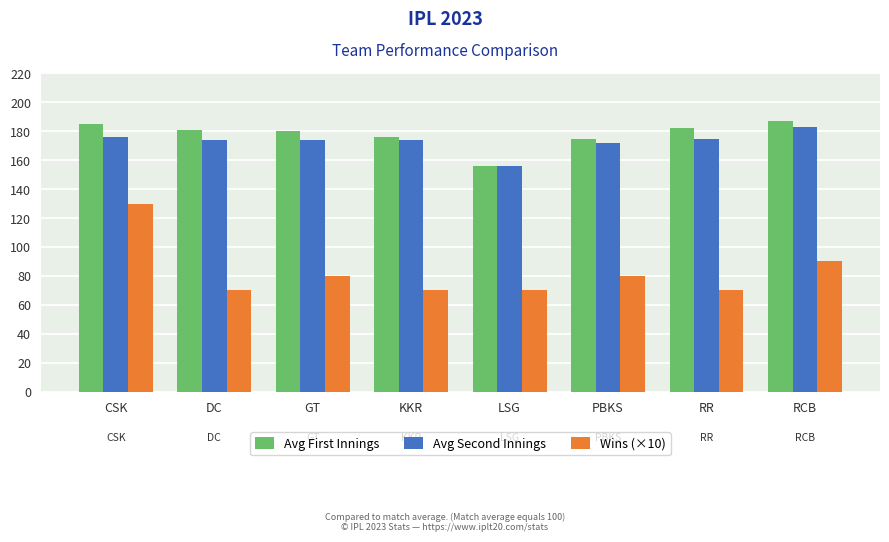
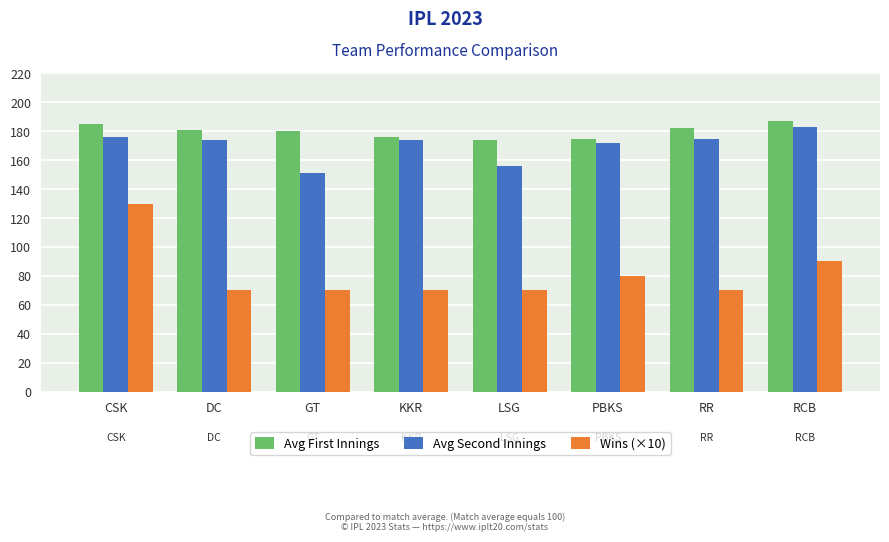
Avg Second Innings, GT: 174 -> 151
Wins (×10), GT: 80 -> 70
Avg First Innings, LSG: 156 -> 174
